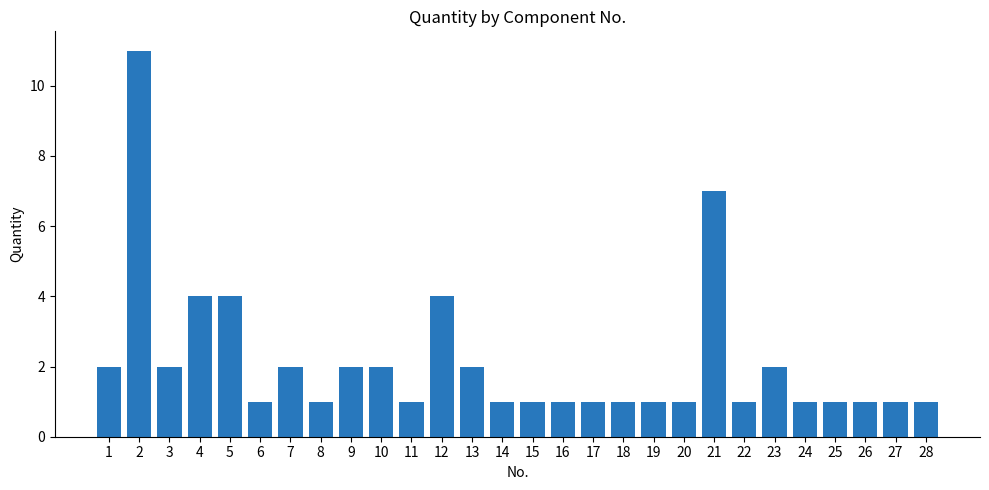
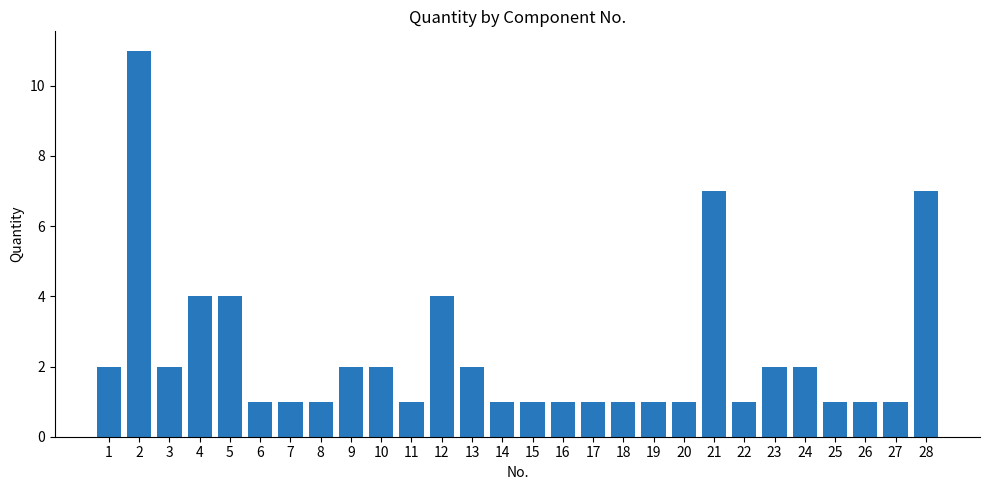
7: 2 -> 1
24: 1 -> 2
28: 1 -> 7
